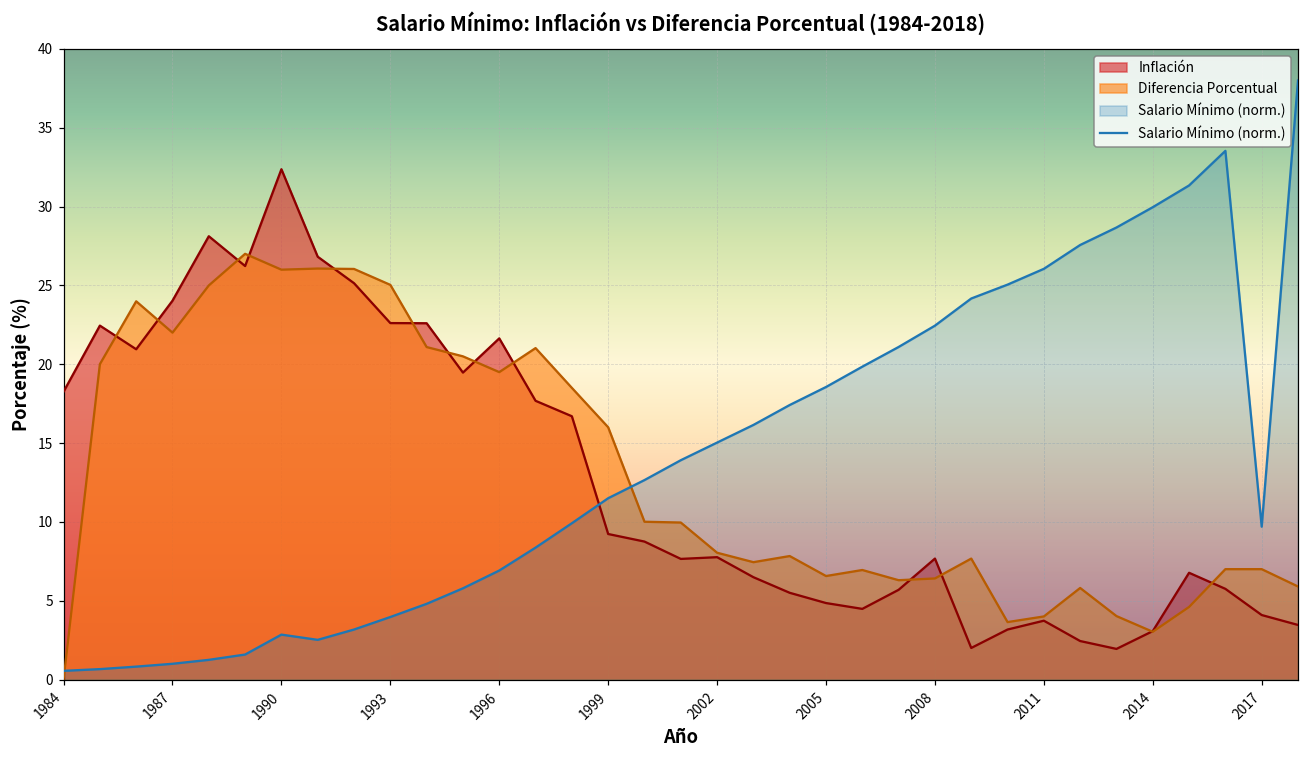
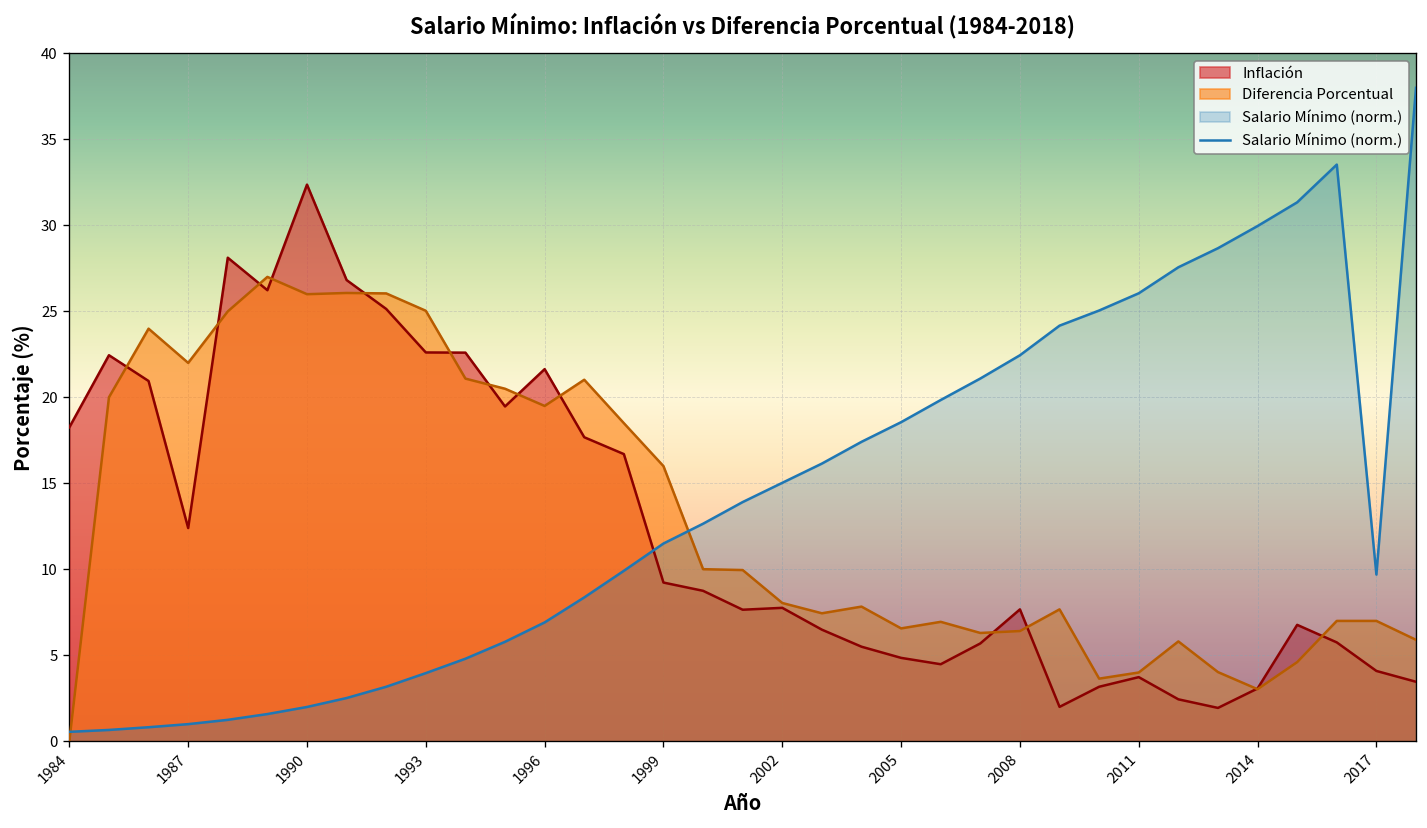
Inflación, 1987: 24.0 -> 12.4
Salario Mínimo (norm.), 1990: 2.8 -> 2.0
